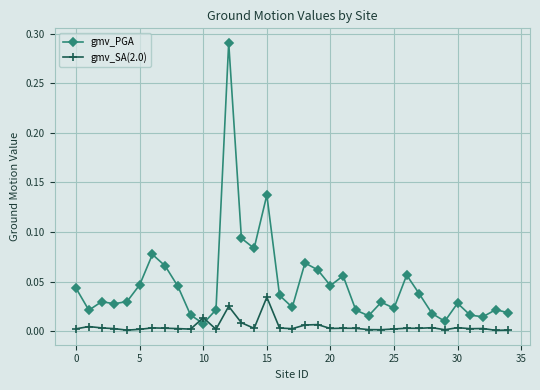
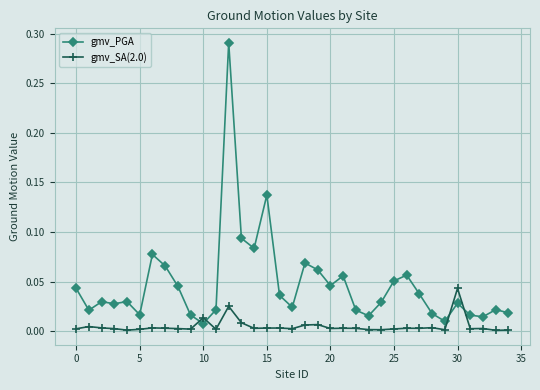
gmv_PGA, 5: 0.05 -> 0.02
gmv_SA(2.0), 15: 0.03 -> 0.00
gmv_PGA, 25: 0.02 -> 0.05
gmv_SA(2.0), 30: 0.00 -> 0.04
